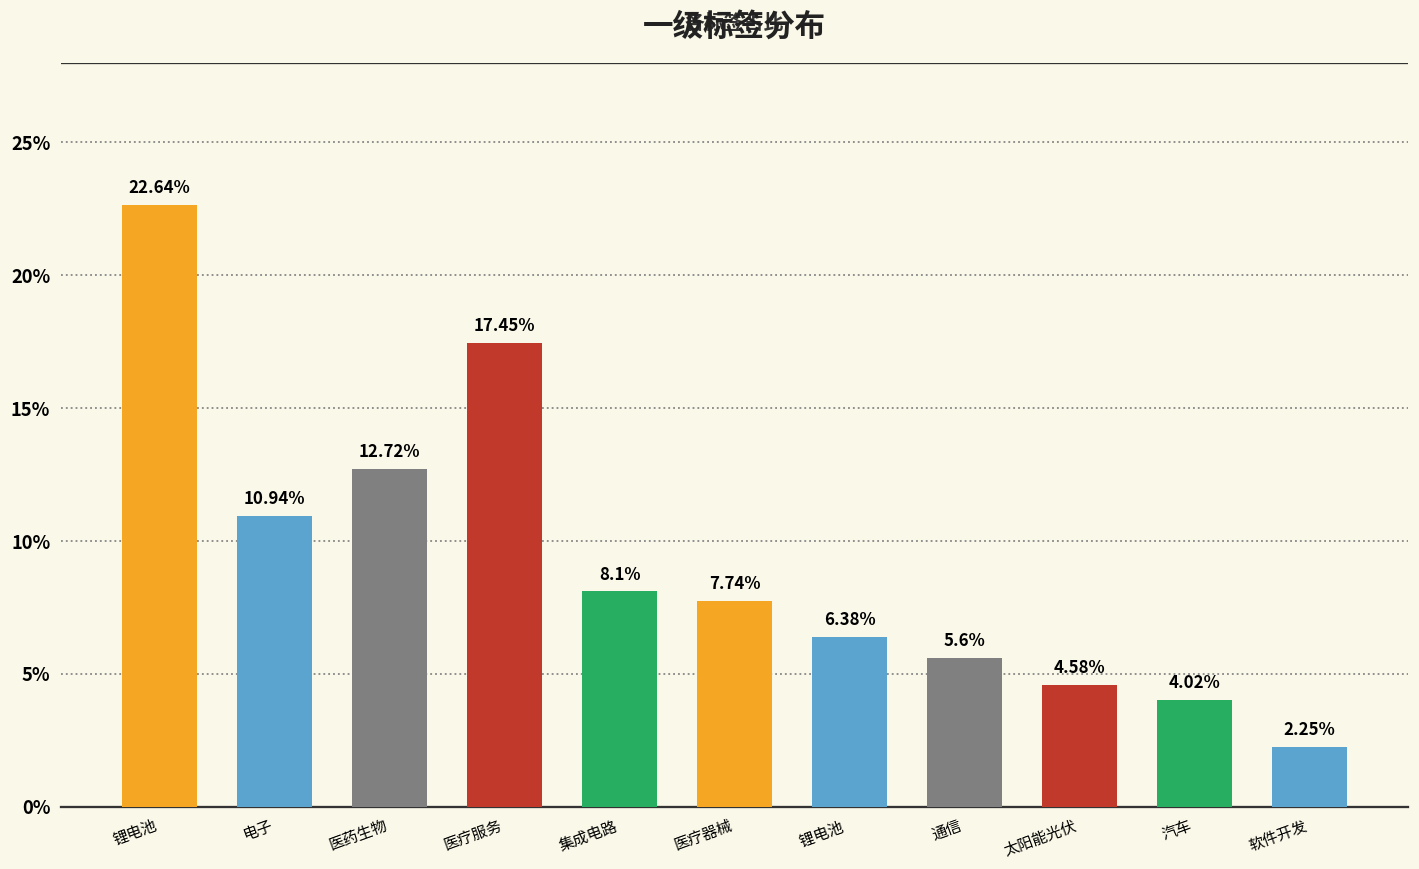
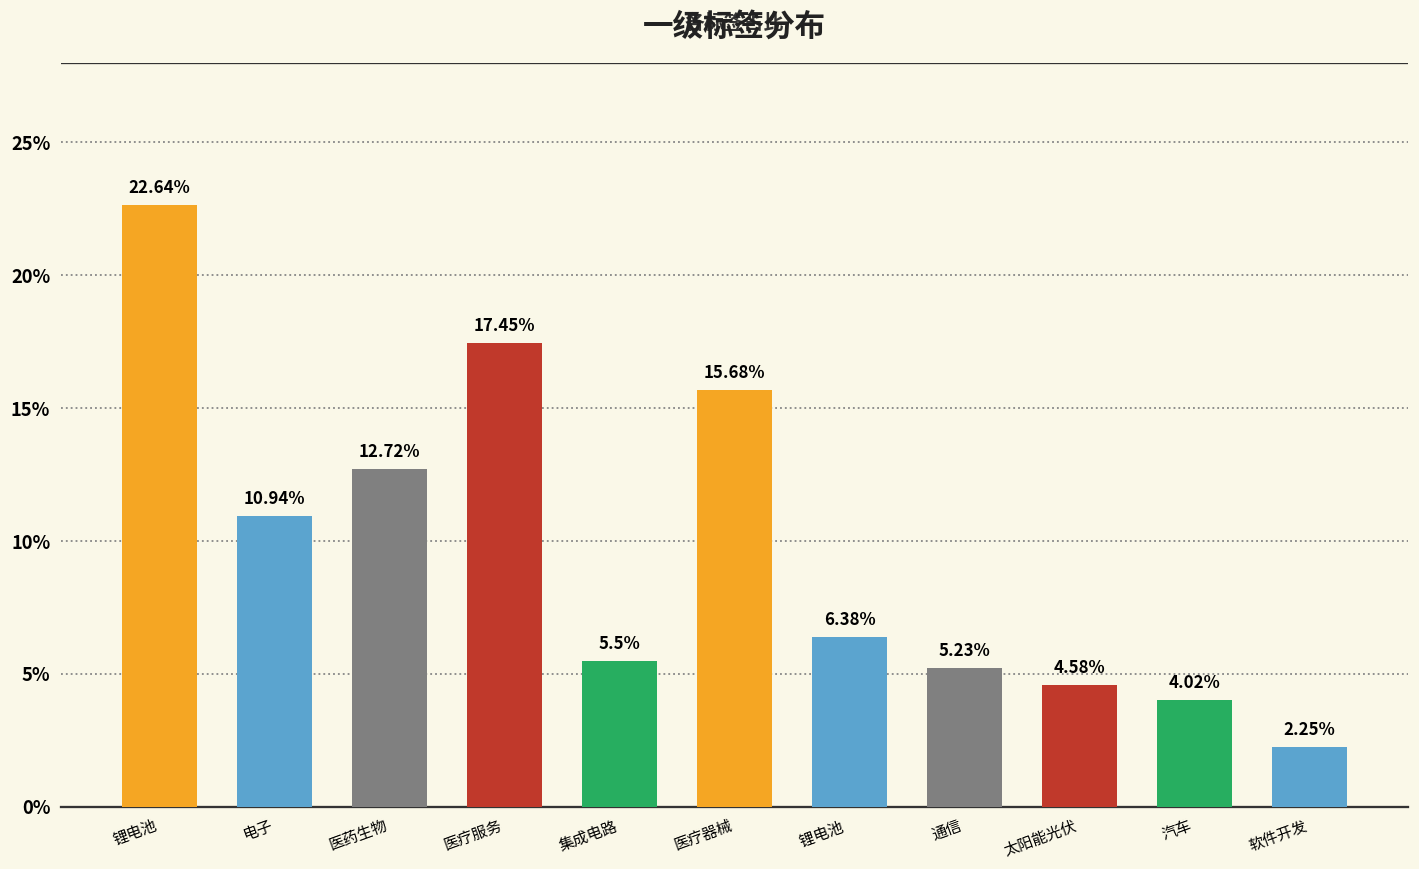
集成电路: 8.1% -> 5.5%
医疗器械: 7.74% -> 15.68%
通信: 5.6% -> 5.23%
